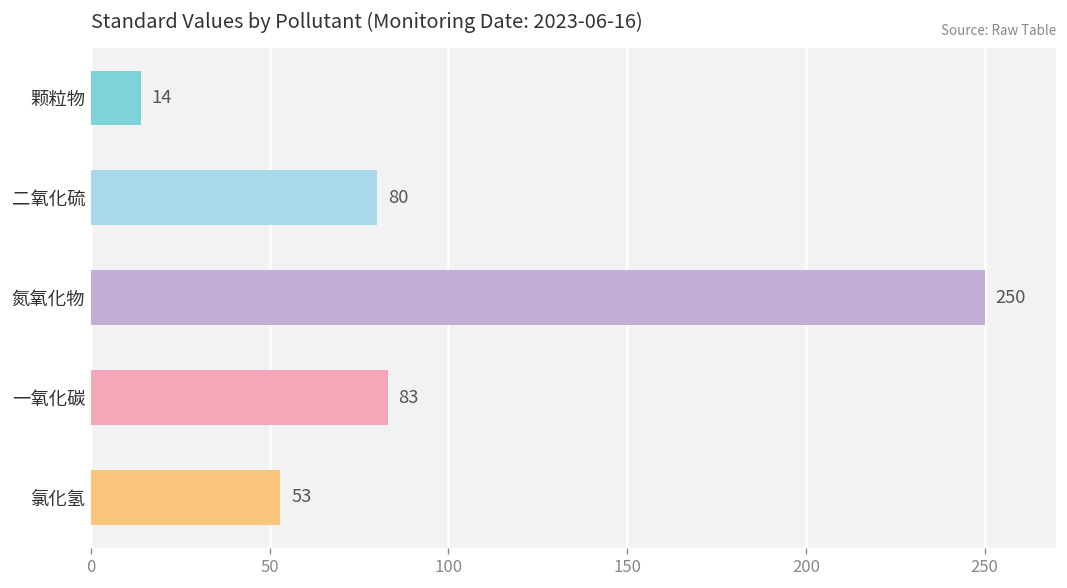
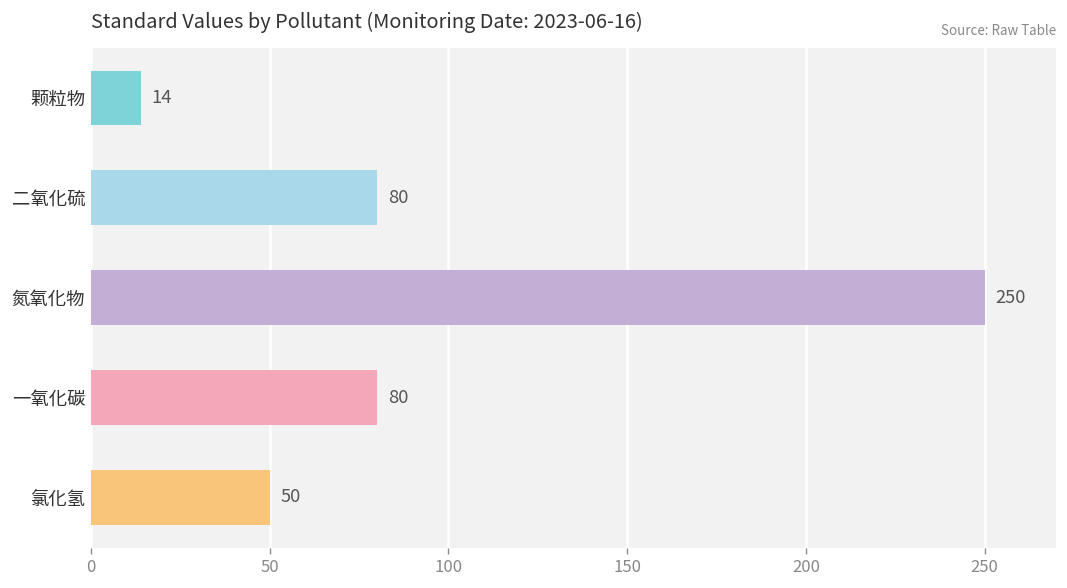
一氧化碳: 83 -> 80
氯化氢: 53 -> 50
